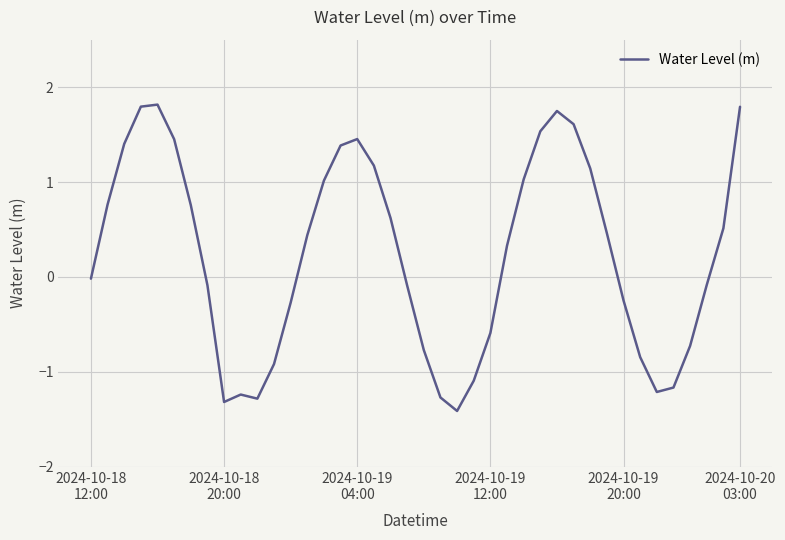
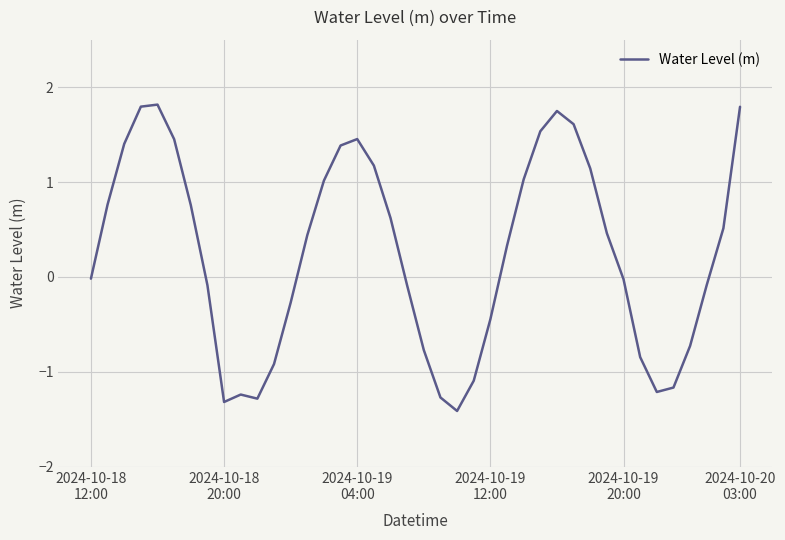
2024-10-19 12:00: -0.6 -> -0.4
2024-10-19 20:00: -0.2 -> 0.0
